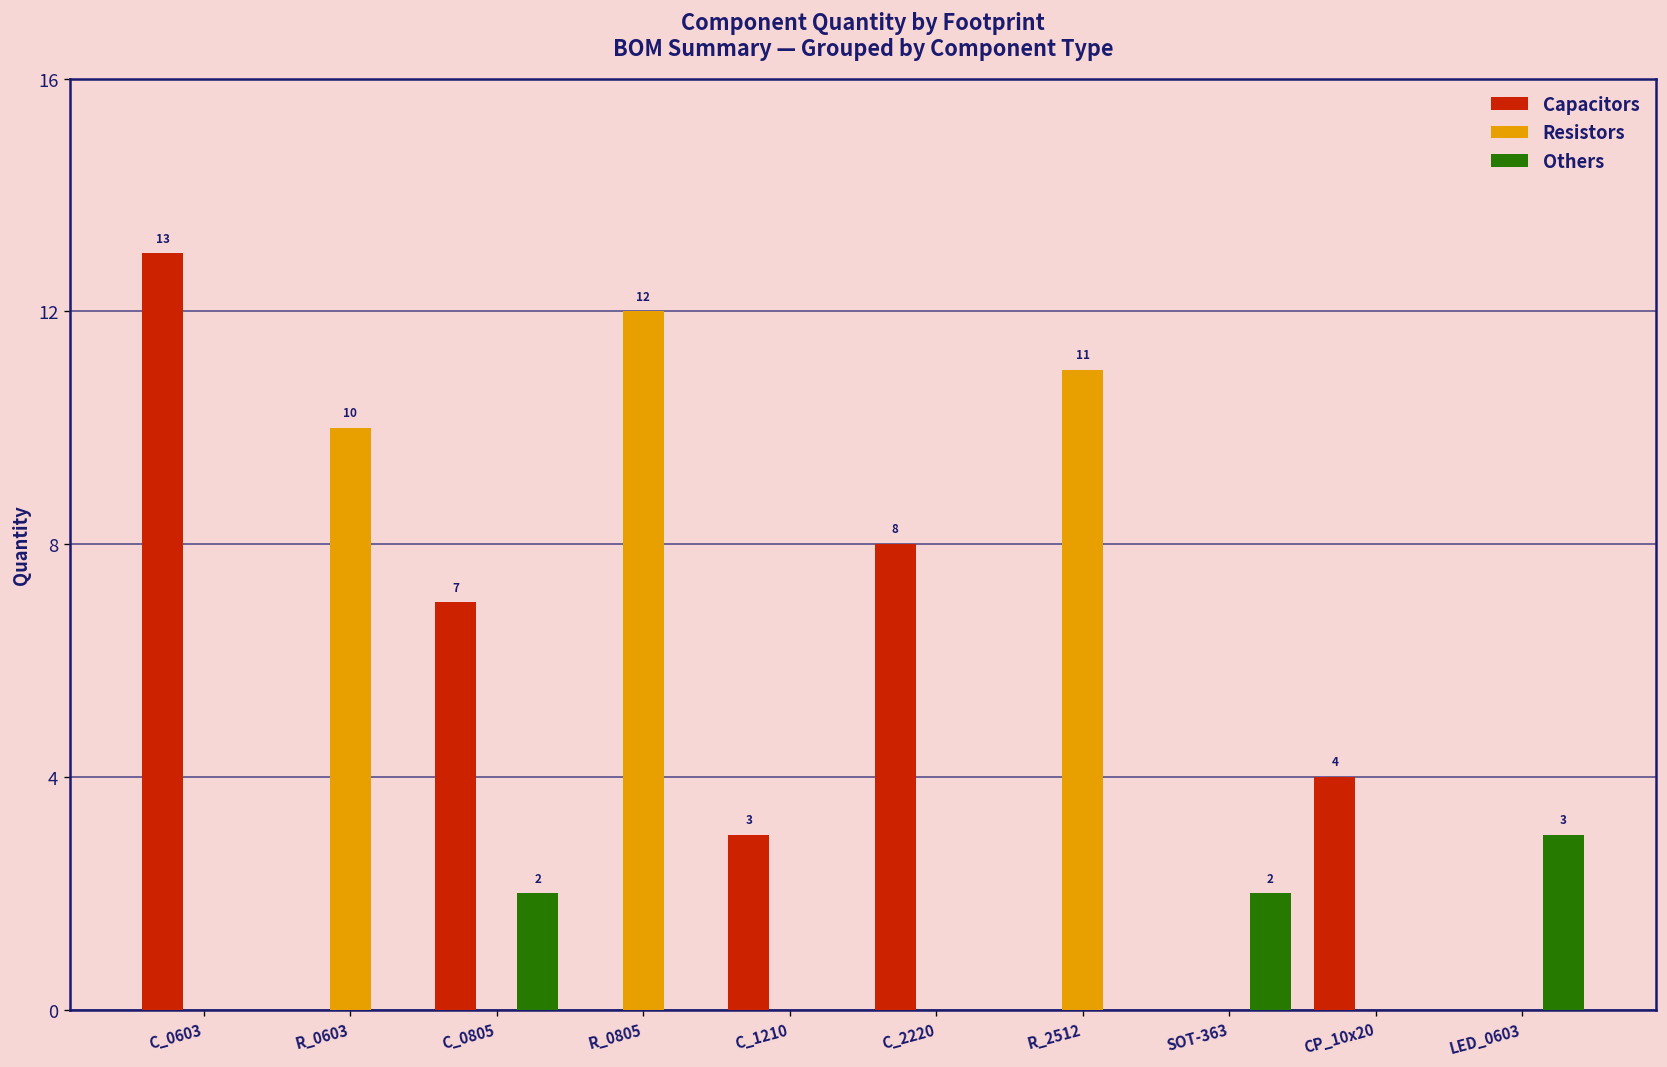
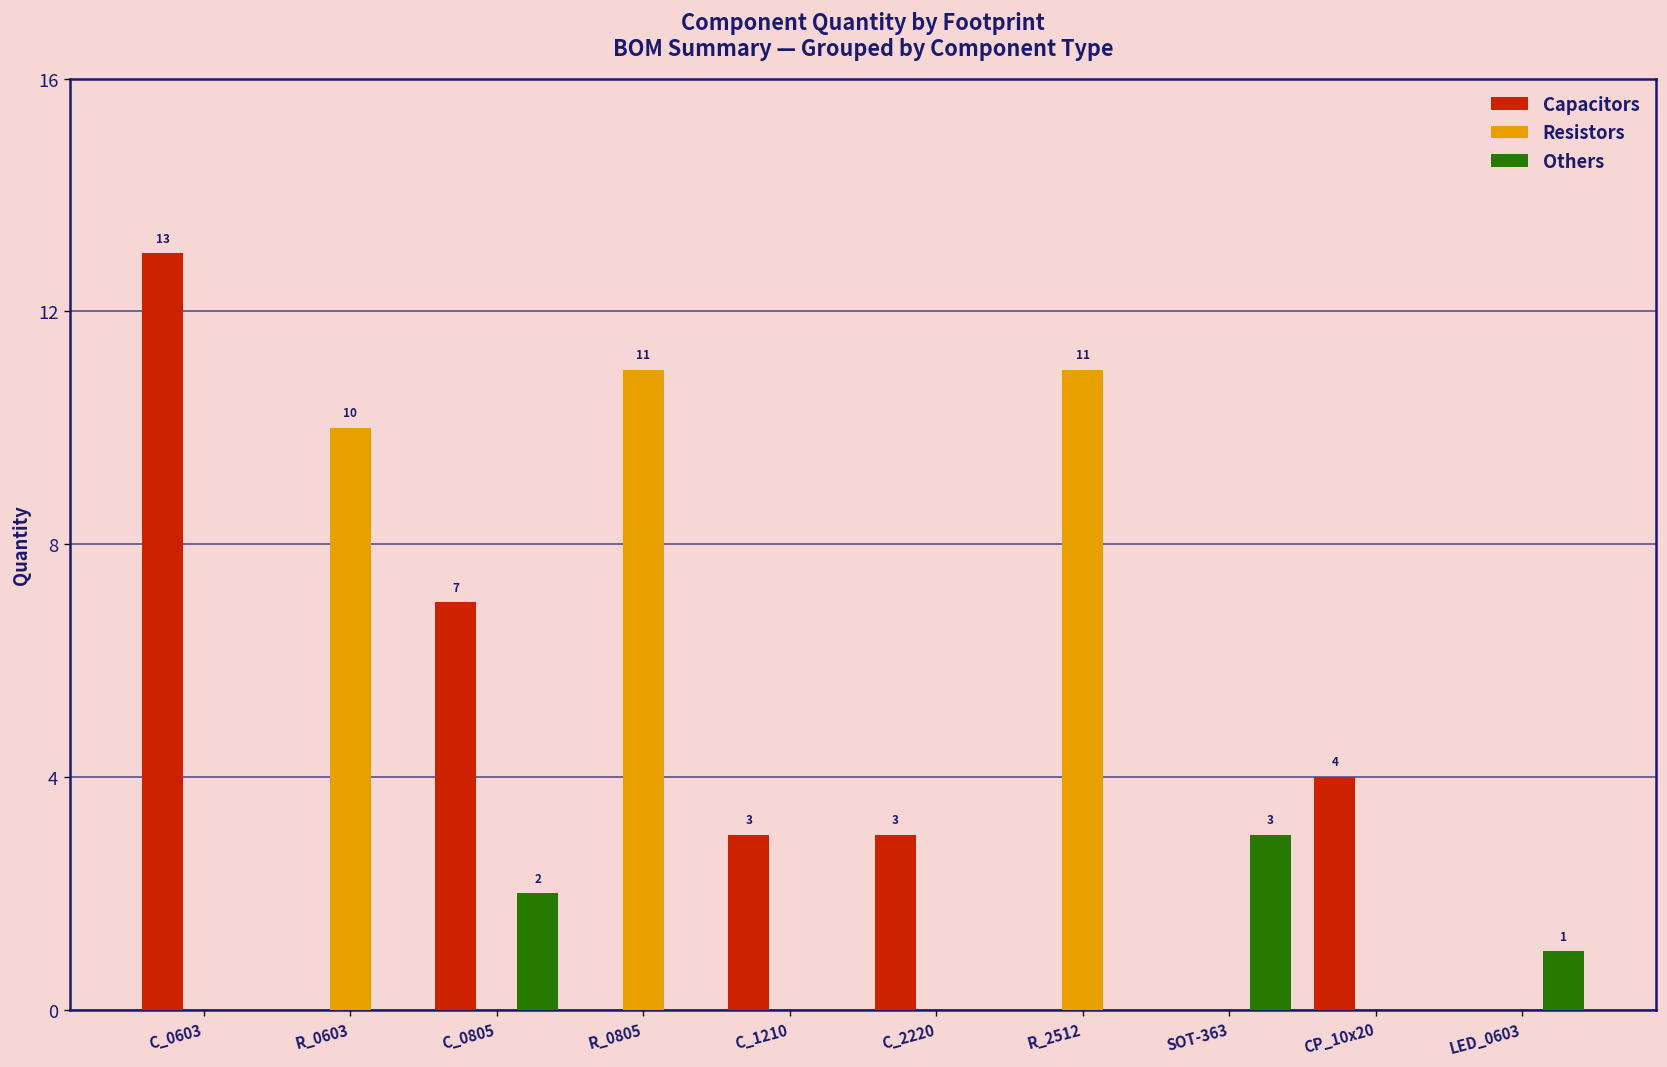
Resistors, R_0805: 12 -> 11
Capacitors, C_2220: 8 -> 3
Others, SOT-363: 2 -> 3
Others, LED_0603: 3 -> 1
